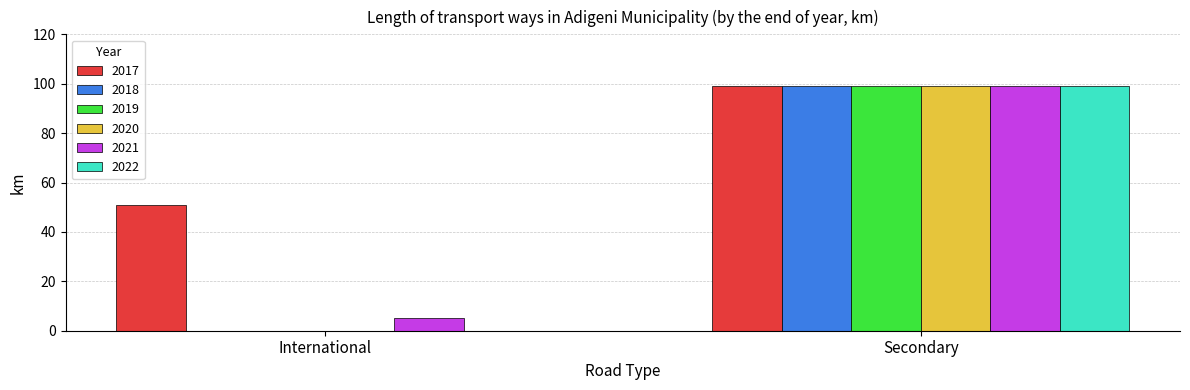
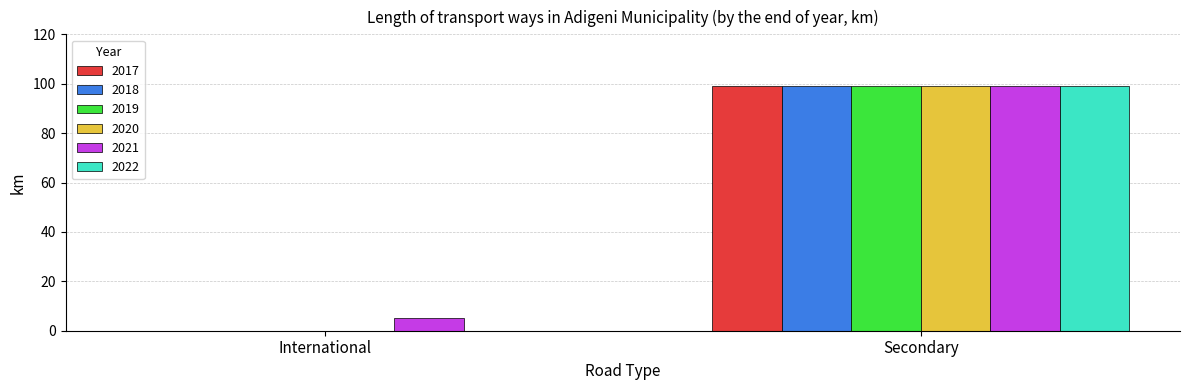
2017, International: 51 -> 0
